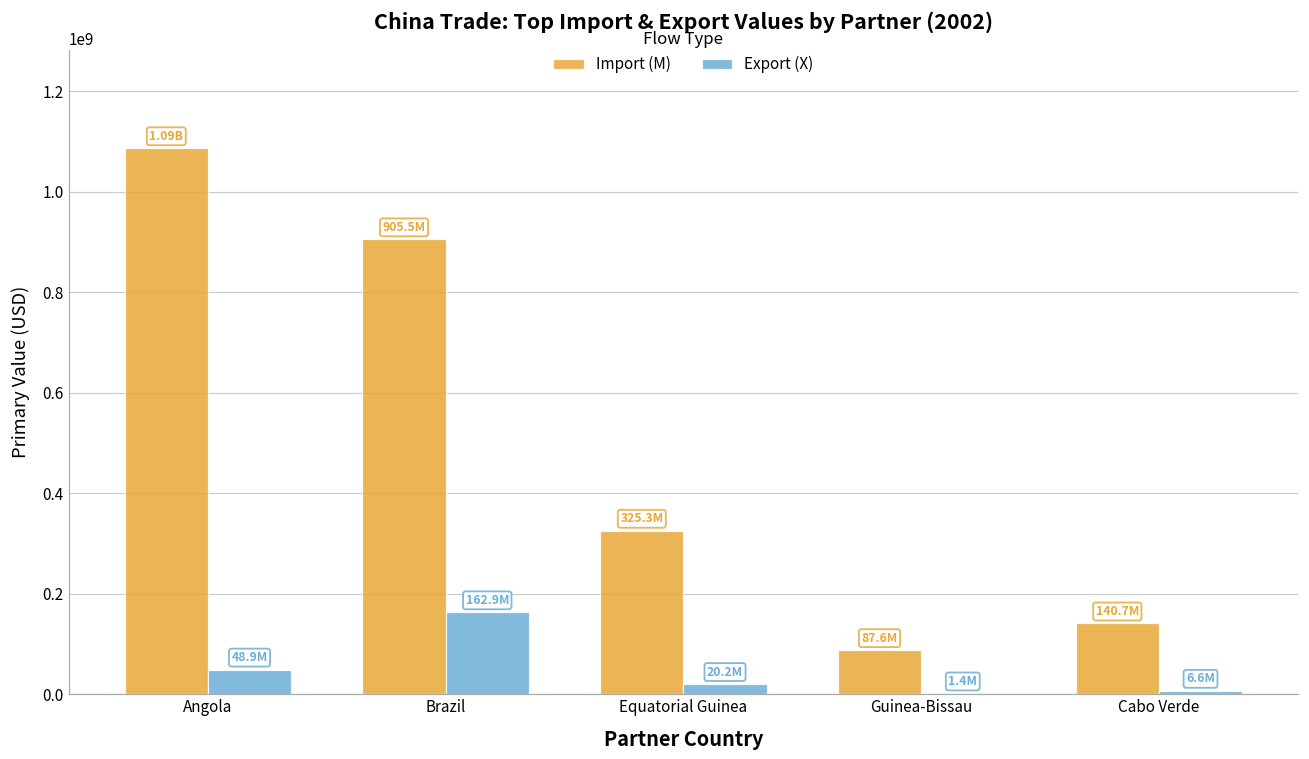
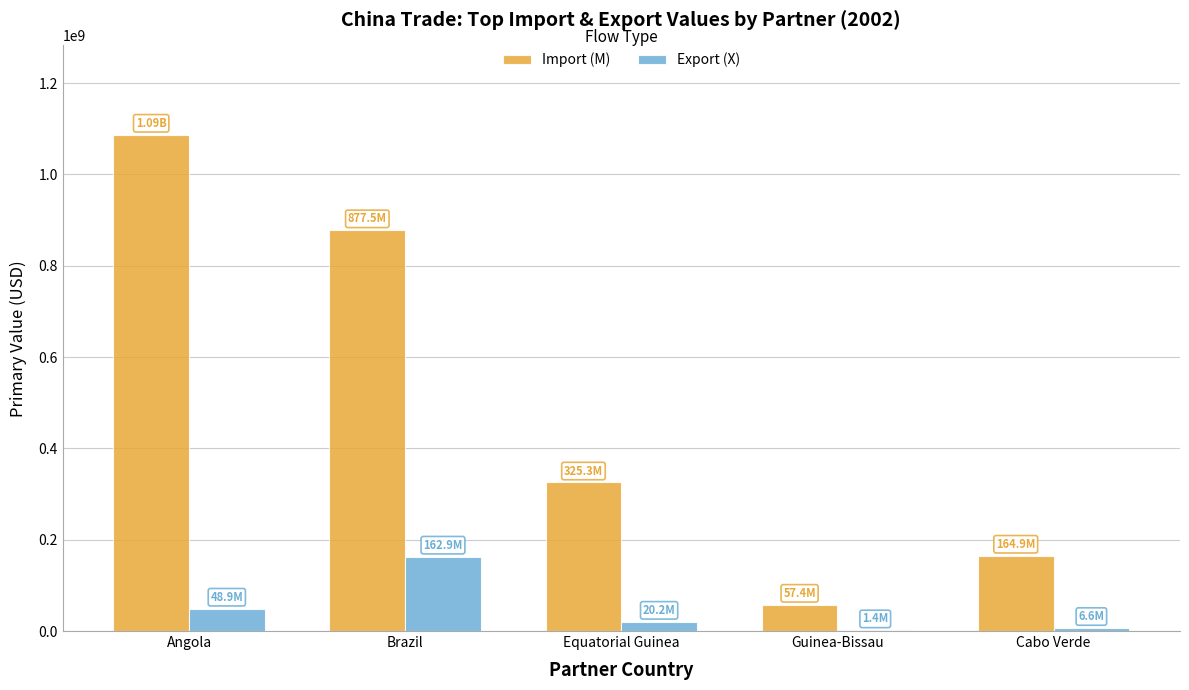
Import (M), Brazil: 905.5M -> 877.5M
Import (M), Guinea-Bissau: 87.6M -> 57.4M
Import (M), Cabo Verde: 140.7M -> 164.9M
